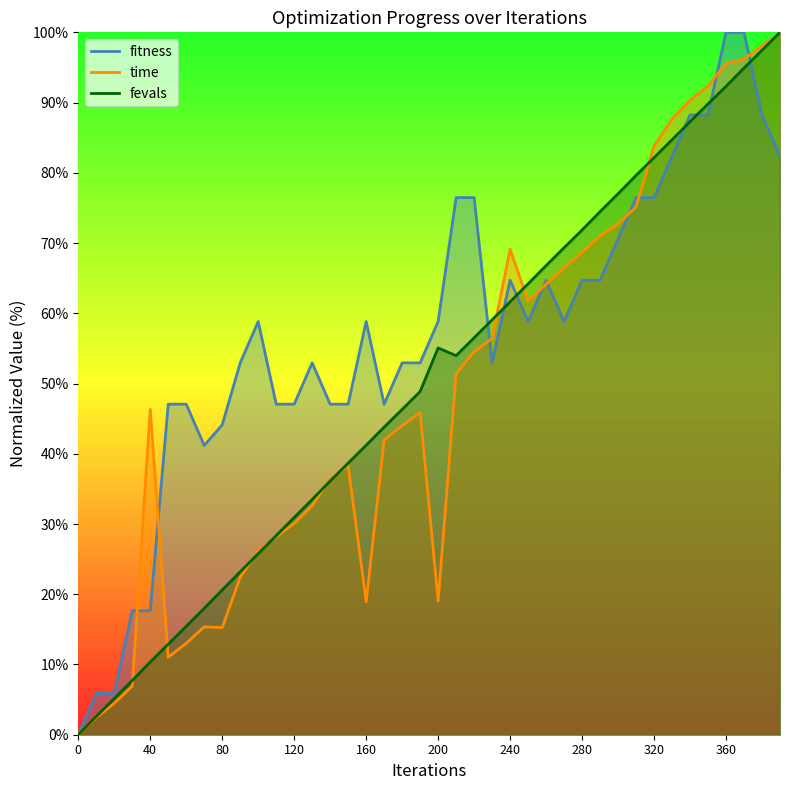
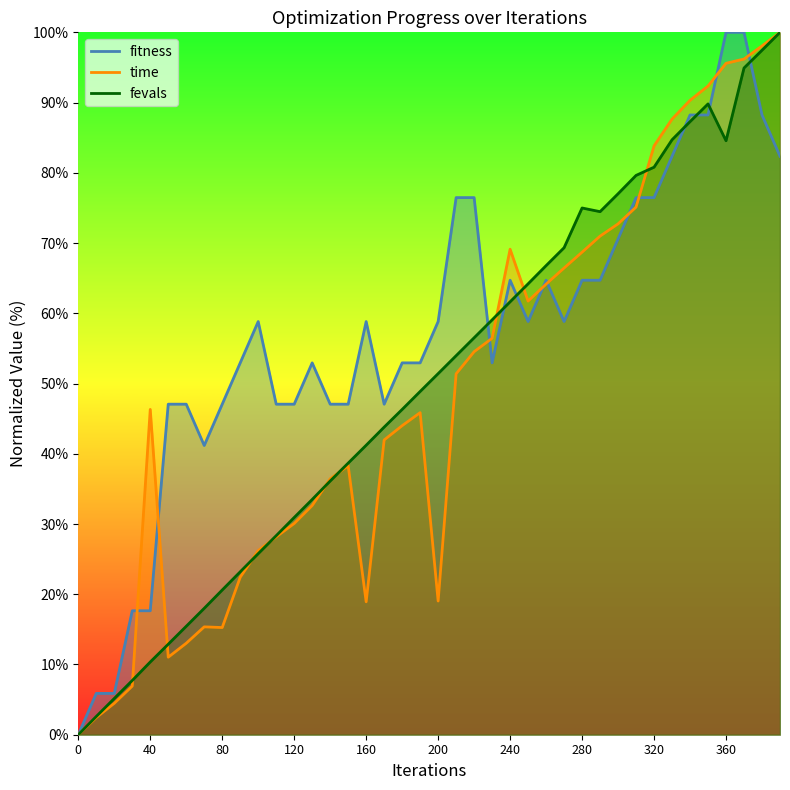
fitness, 80: 44% -> 47%
fevals, 200: 55% -> 51%
fevals, 280: 72% -> 75%
fevals, 320: 82% -> 81%
fevals, 360: 92% -> 85%
